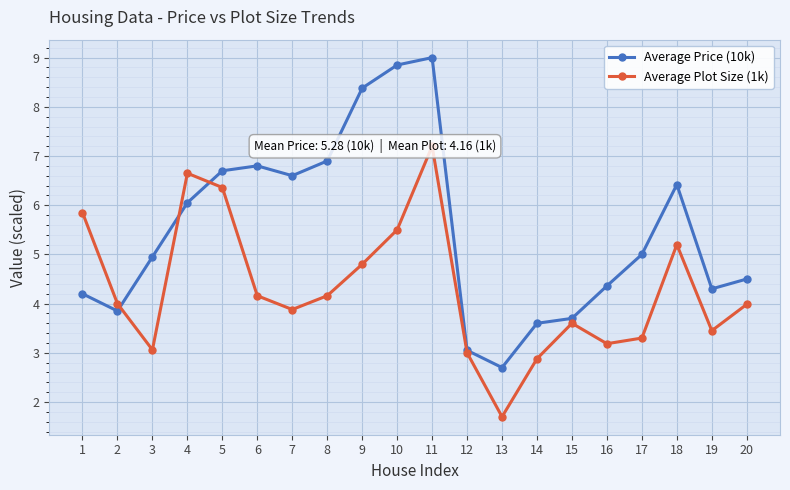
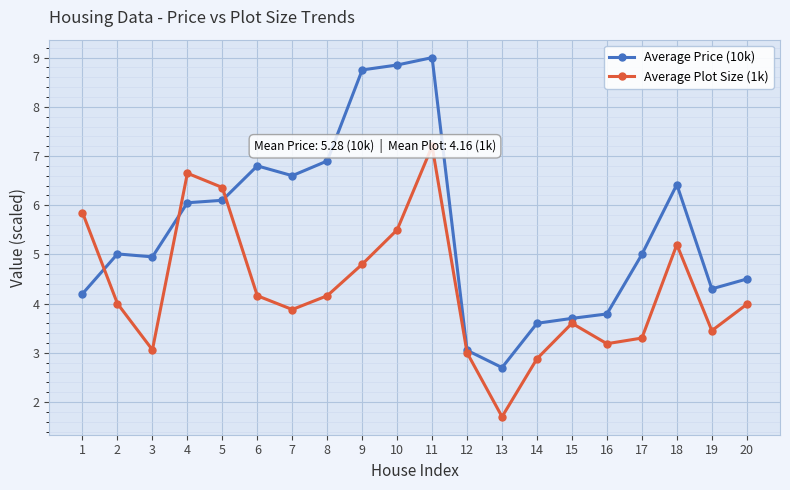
Average Price (10k), 2: 3.9 -> 5.0
Average Price (10k), 5: 6.7 -> 6.1
Average Price (10k), 9: 8.4 -> 8.8
Average Price (10k), 16: 4.4 -> 3.8
